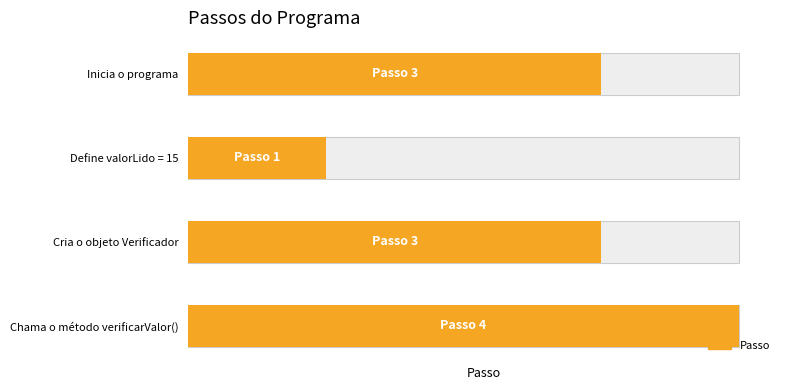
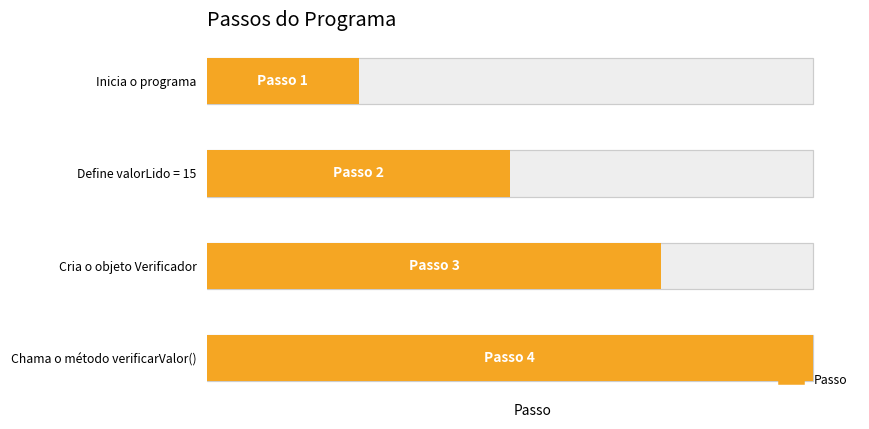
Passo, Inicia o programa: 3 -> 1
Passo, Define valorLido = 15: 1 -> 2
